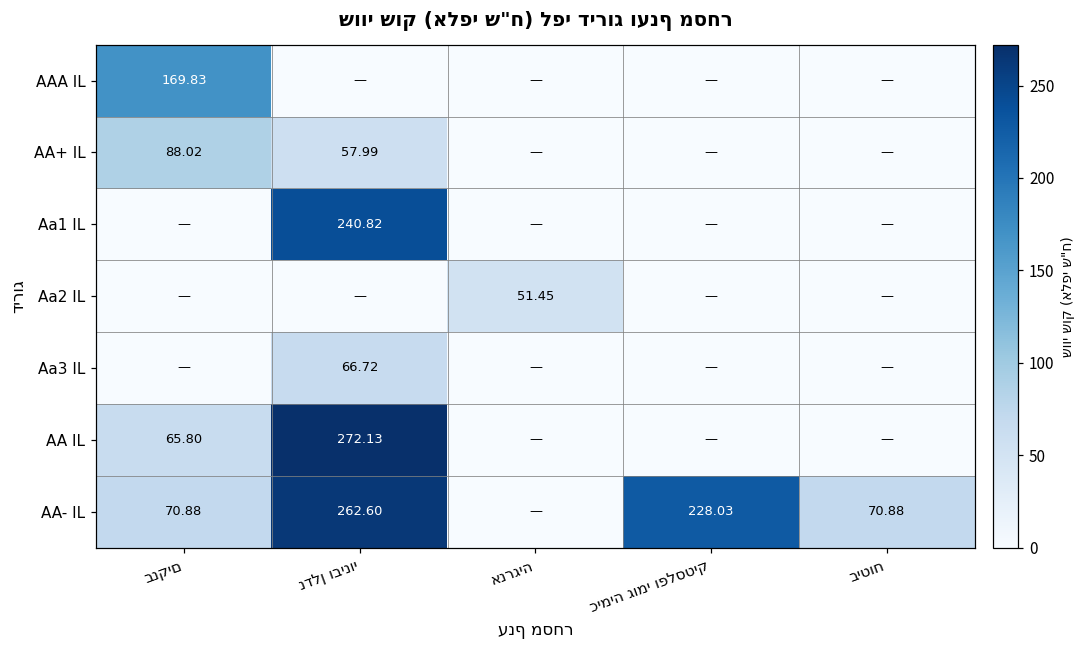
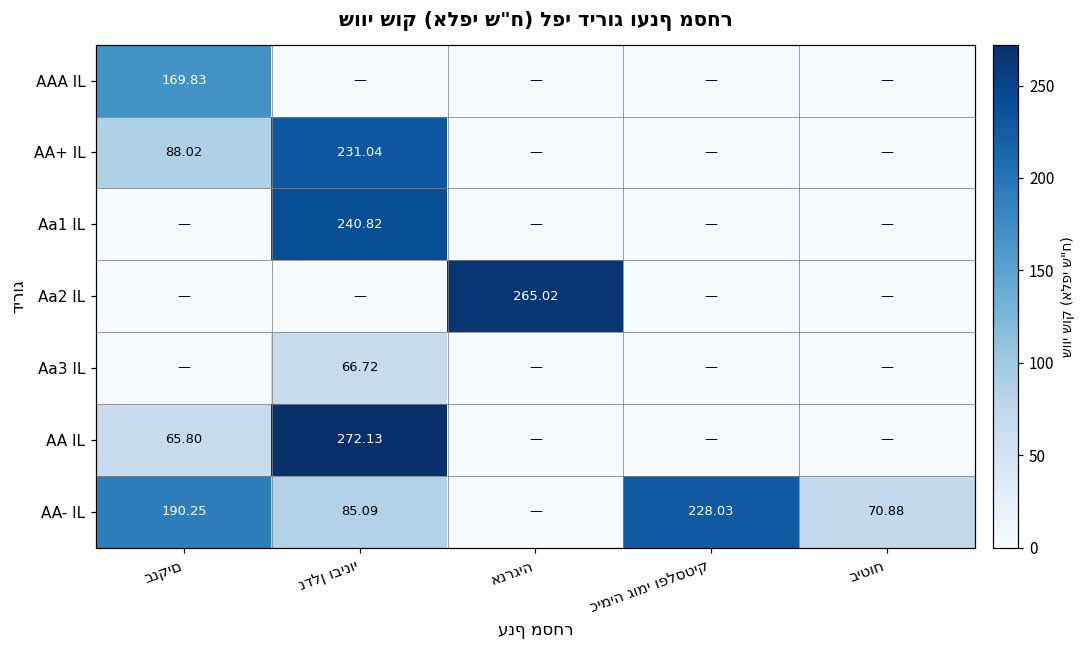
AA+ IL, נדלן ובינוי: 57.99 -> 231.04
Aa2 IL, אנרגיה: 51.45 -> 265.02
AA- IL, בנקים: 70.88 -> 190.25
AA- IL, נדלן ובינוי: 262.60 -> 85.09
